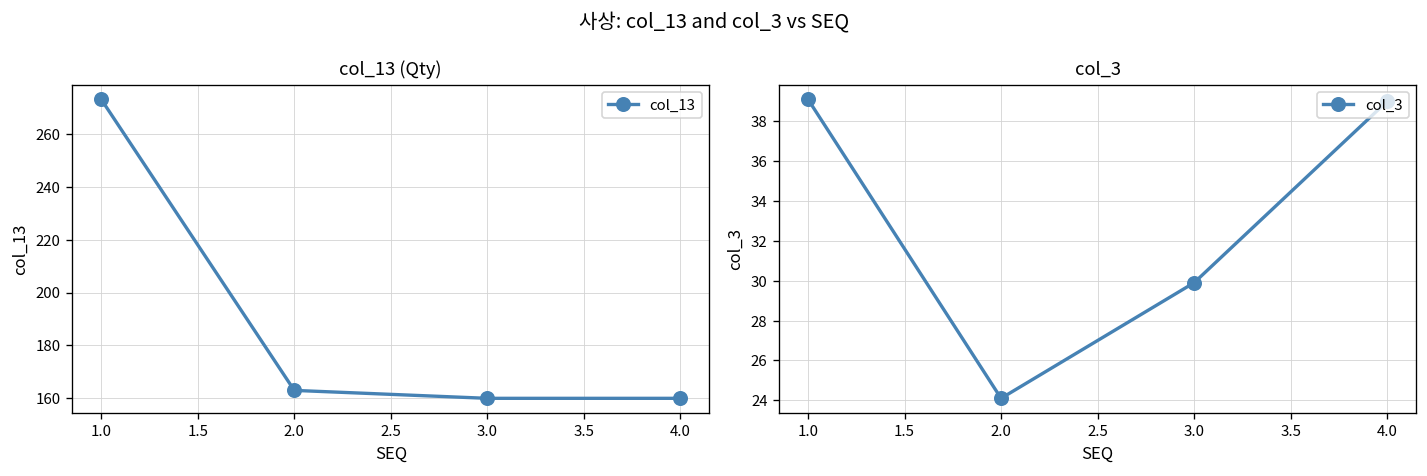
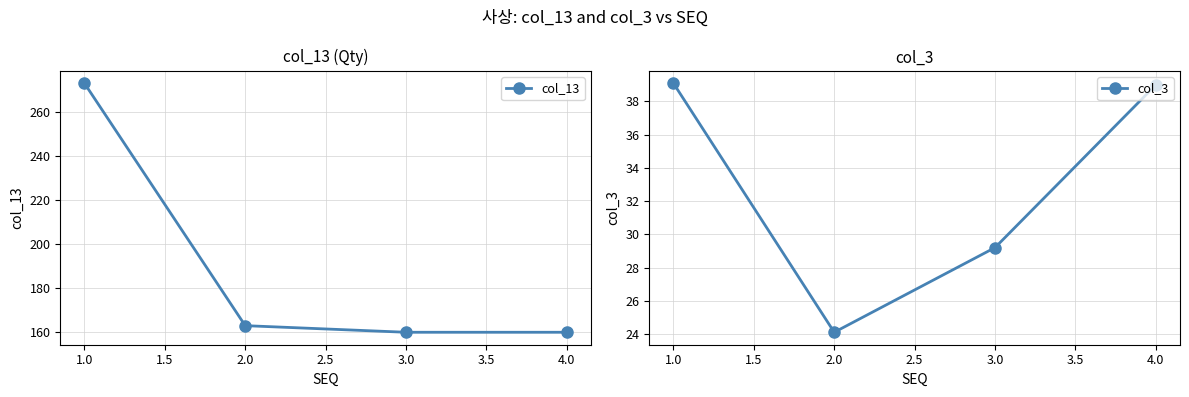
col_3, 3.0: 29.9 -> 29.2
